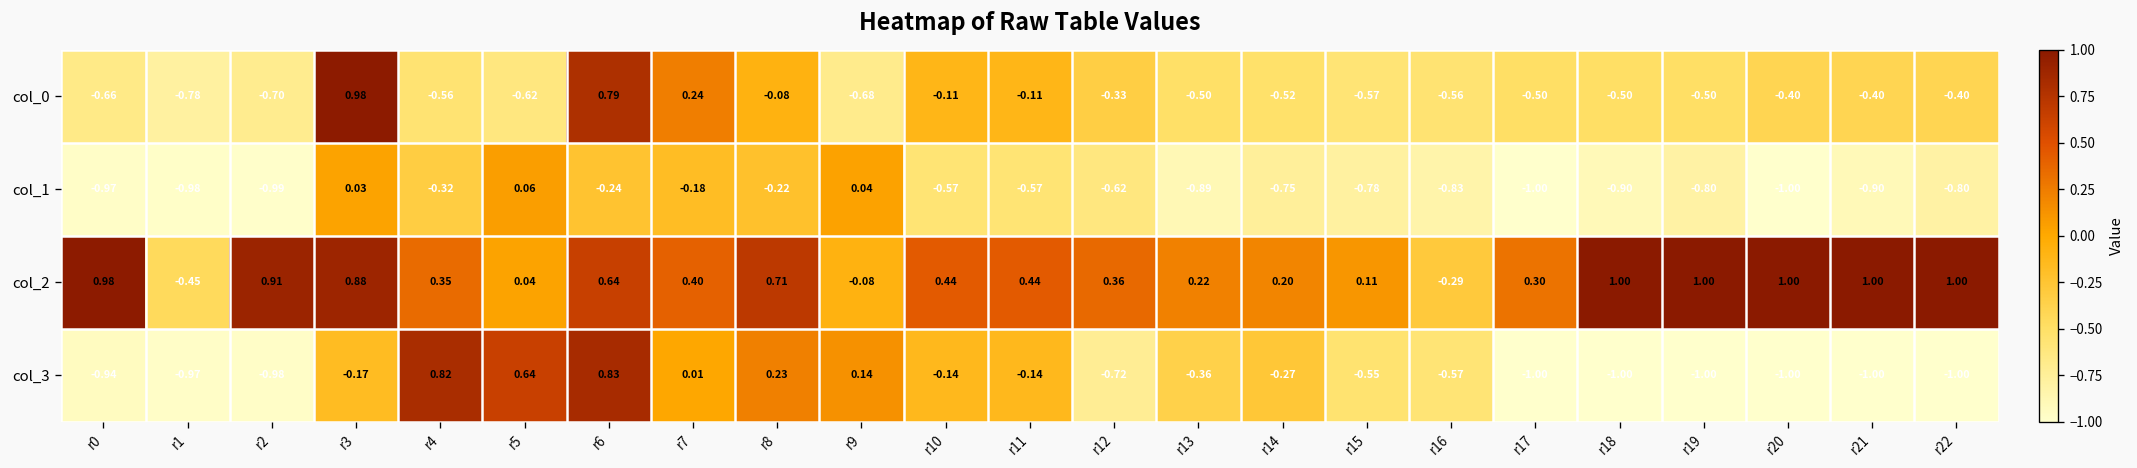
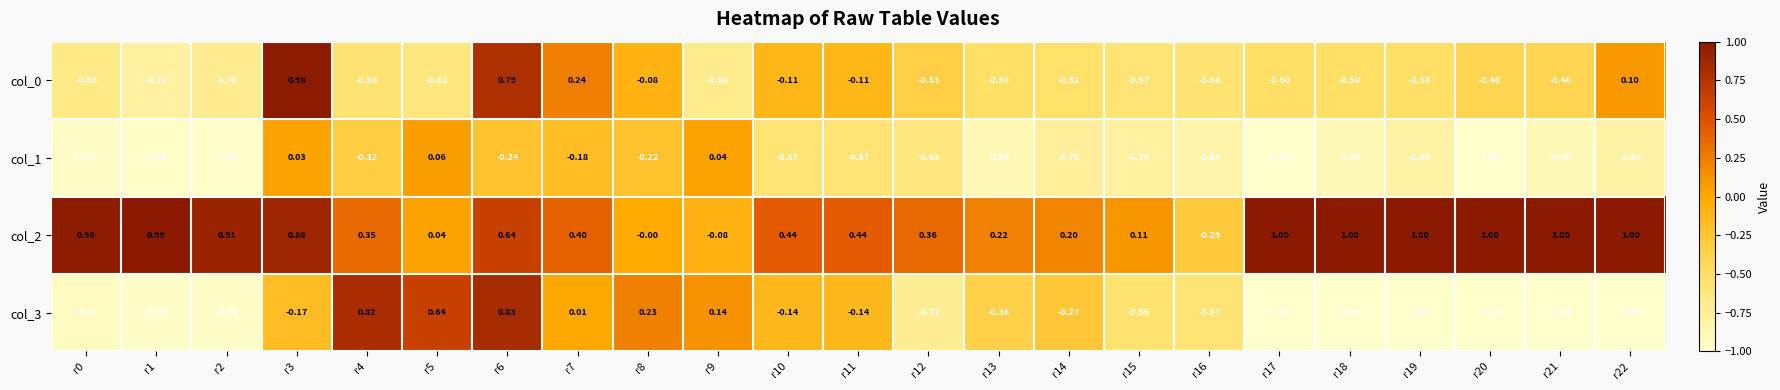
col_0, r22: -0.40 -> 0.10
col_2, r1: -0.45 -> 0.99
col_2, r8: 0.71 -> -0.00
col_2, r17: 0.30 -> 1.00
